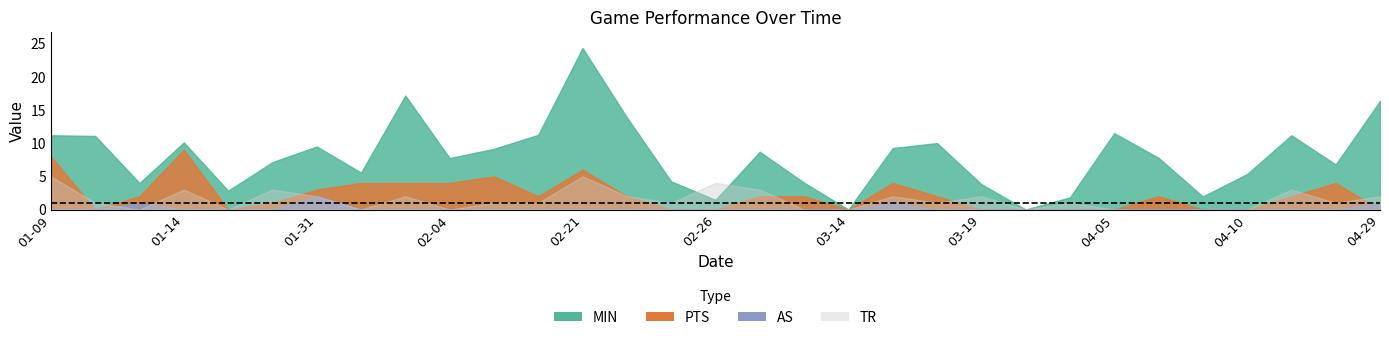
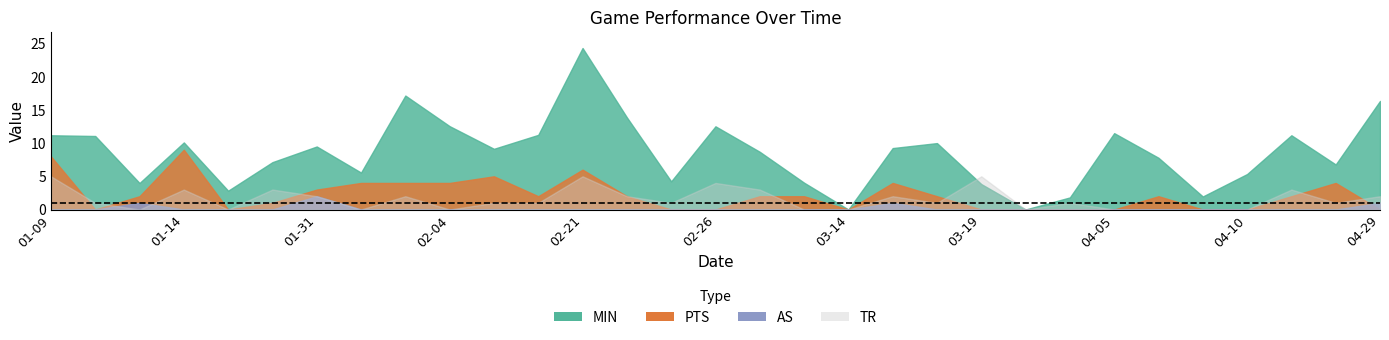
MIN, 02-04: 8 -> 13
MIN, 02-26: 1 -> 13
TR, 03-19: 2 -> 5
